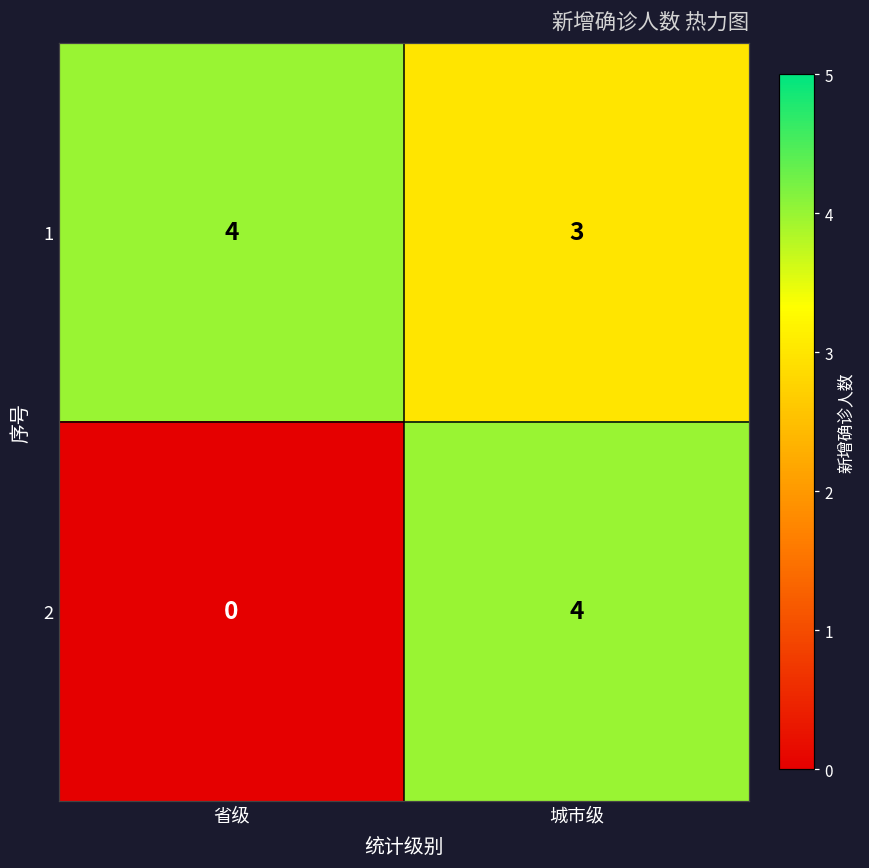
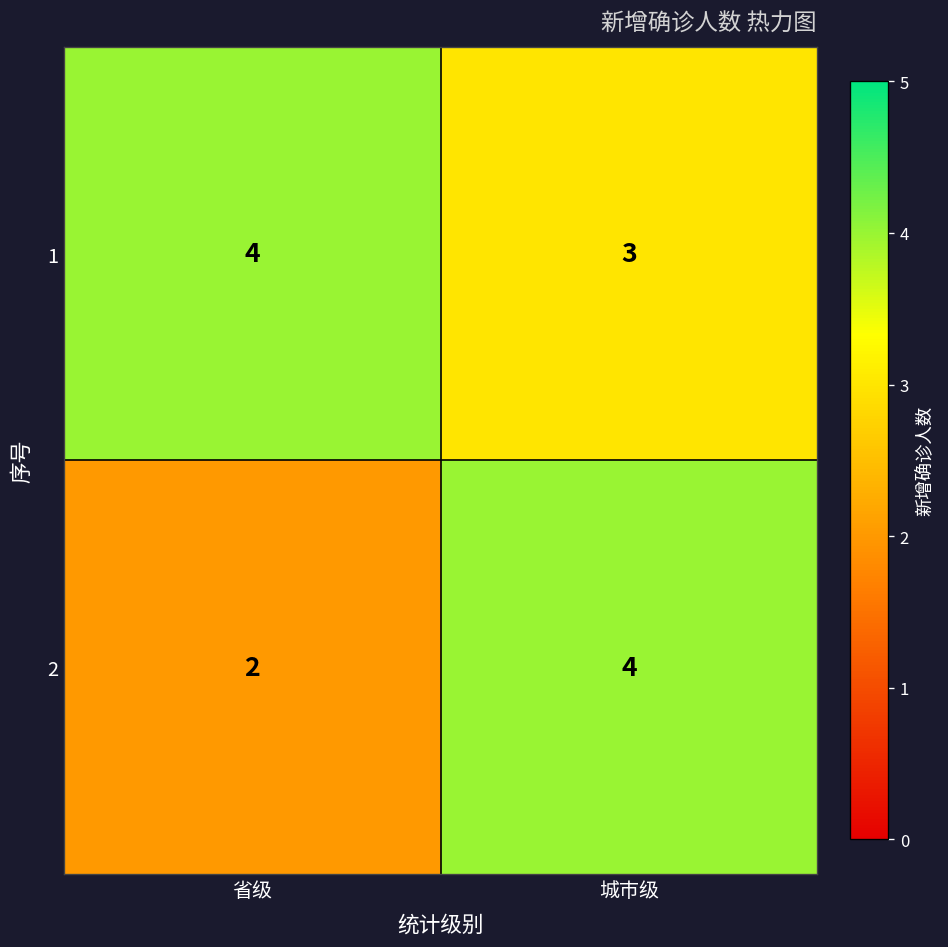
2, 省级: 0 -> 2
